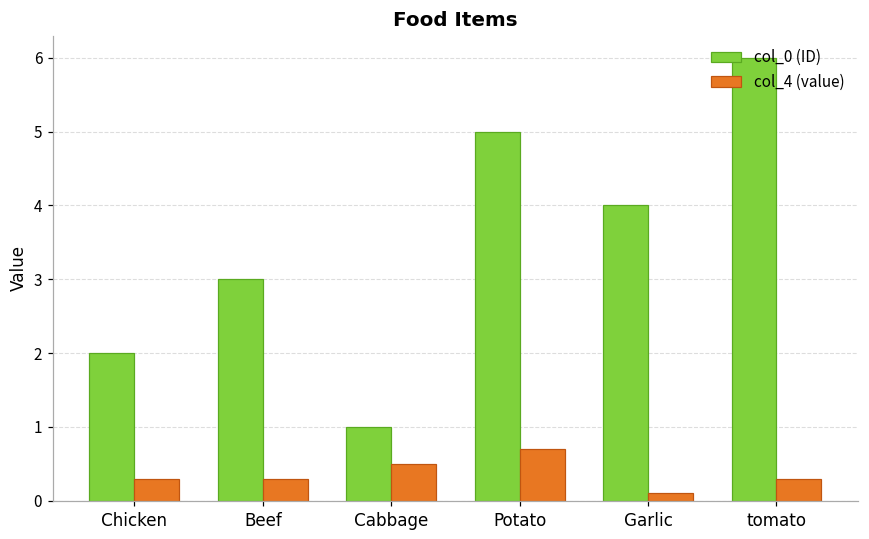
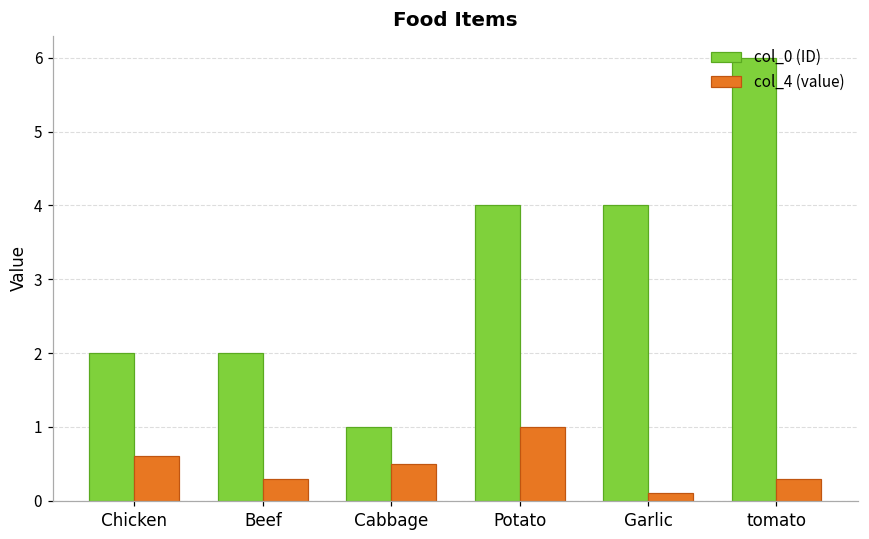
col_4 (value), Chicken: 0.3 -> 0.6
col_0 (ID), Beef: 3 -> 2
col_0 (ID), Potato: 5 -> 4
col_4 (value), Potato: 0.7 -> 1.0
